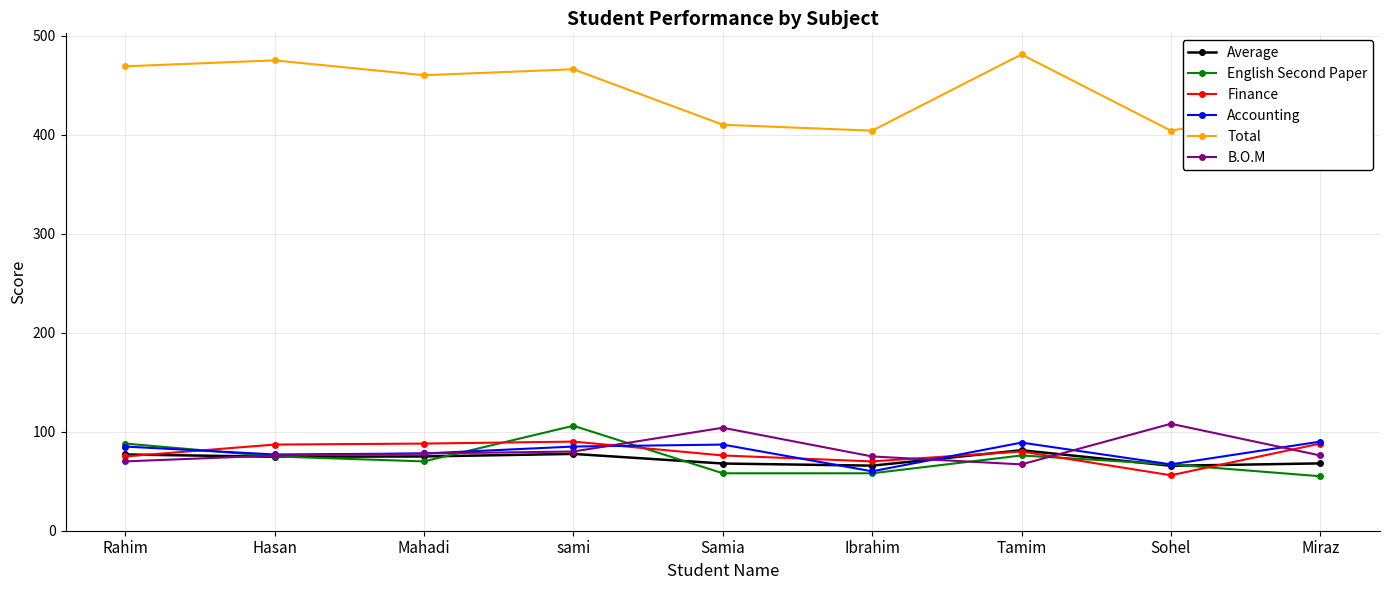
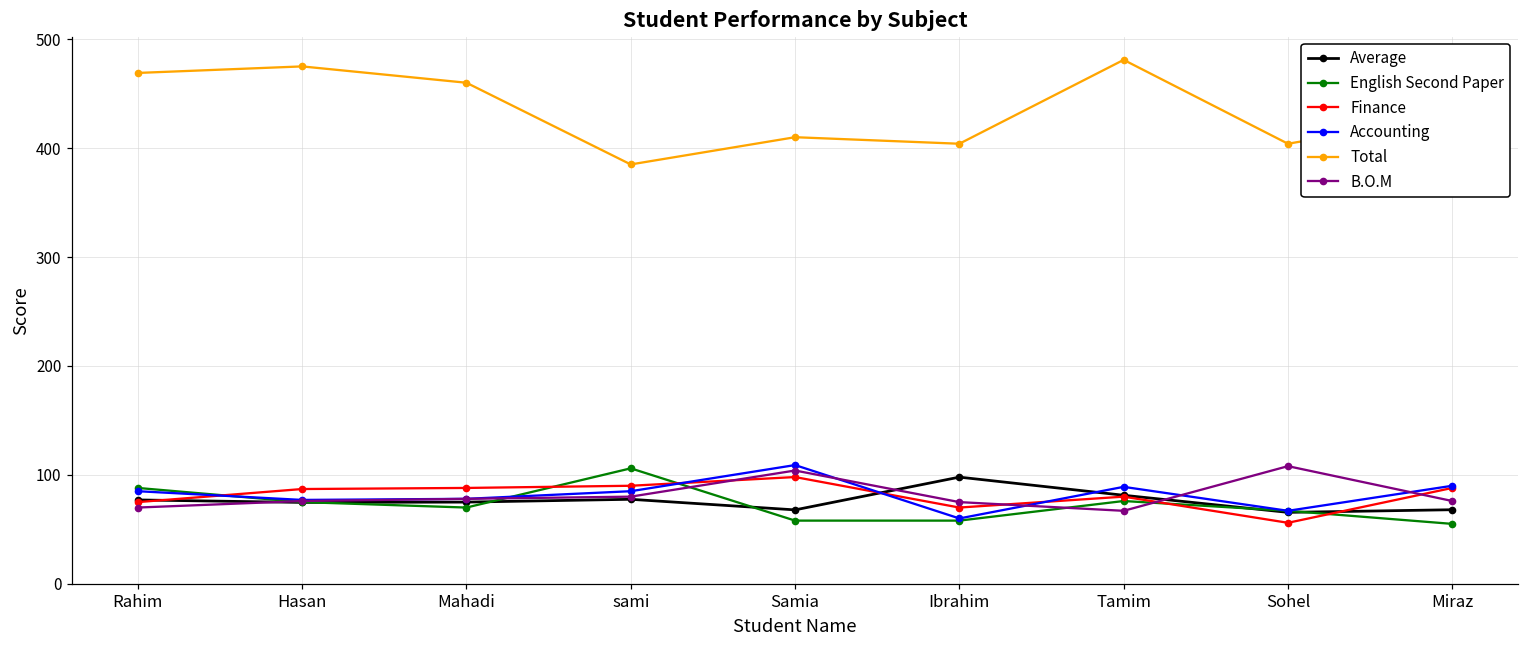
Total, sami: 470 -> 390
Finance, Samia: 80 -> 100
Accounting, Samia: 90 -> 110
Average, Ibrahim: 70 -> 100
